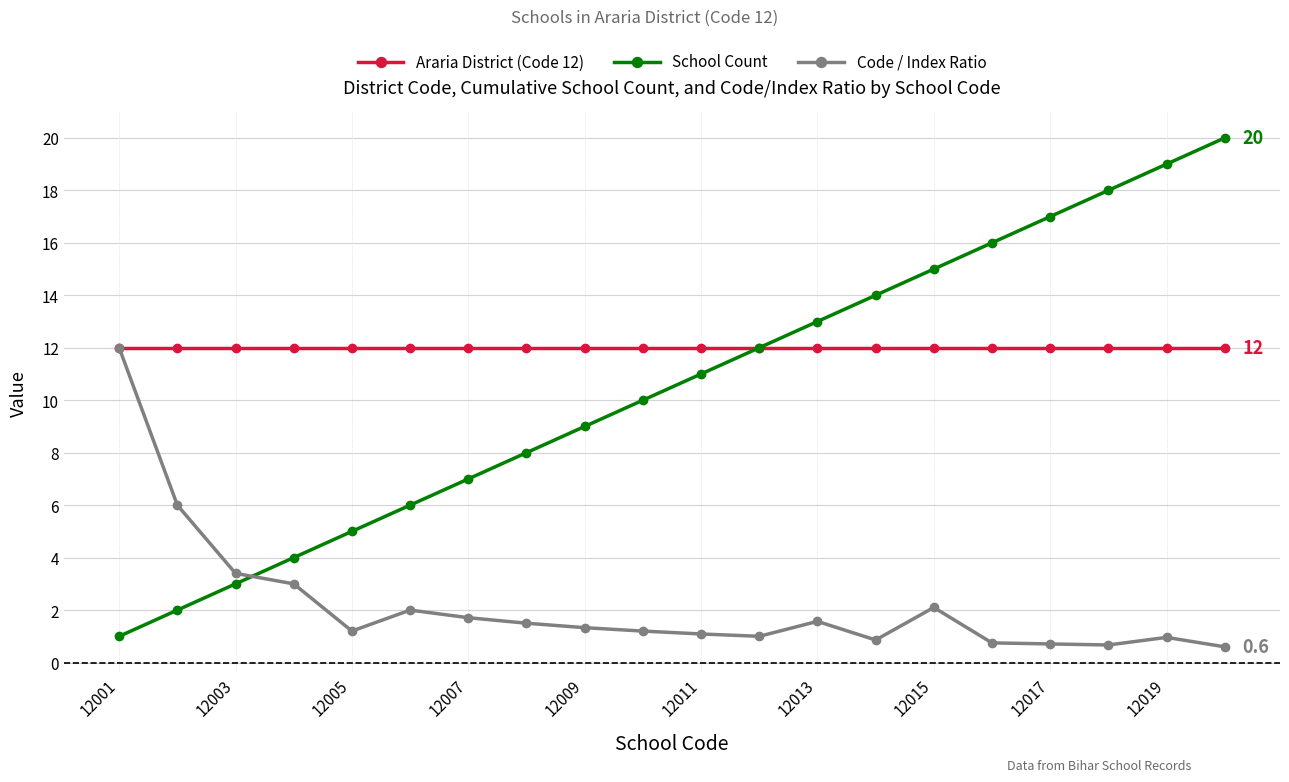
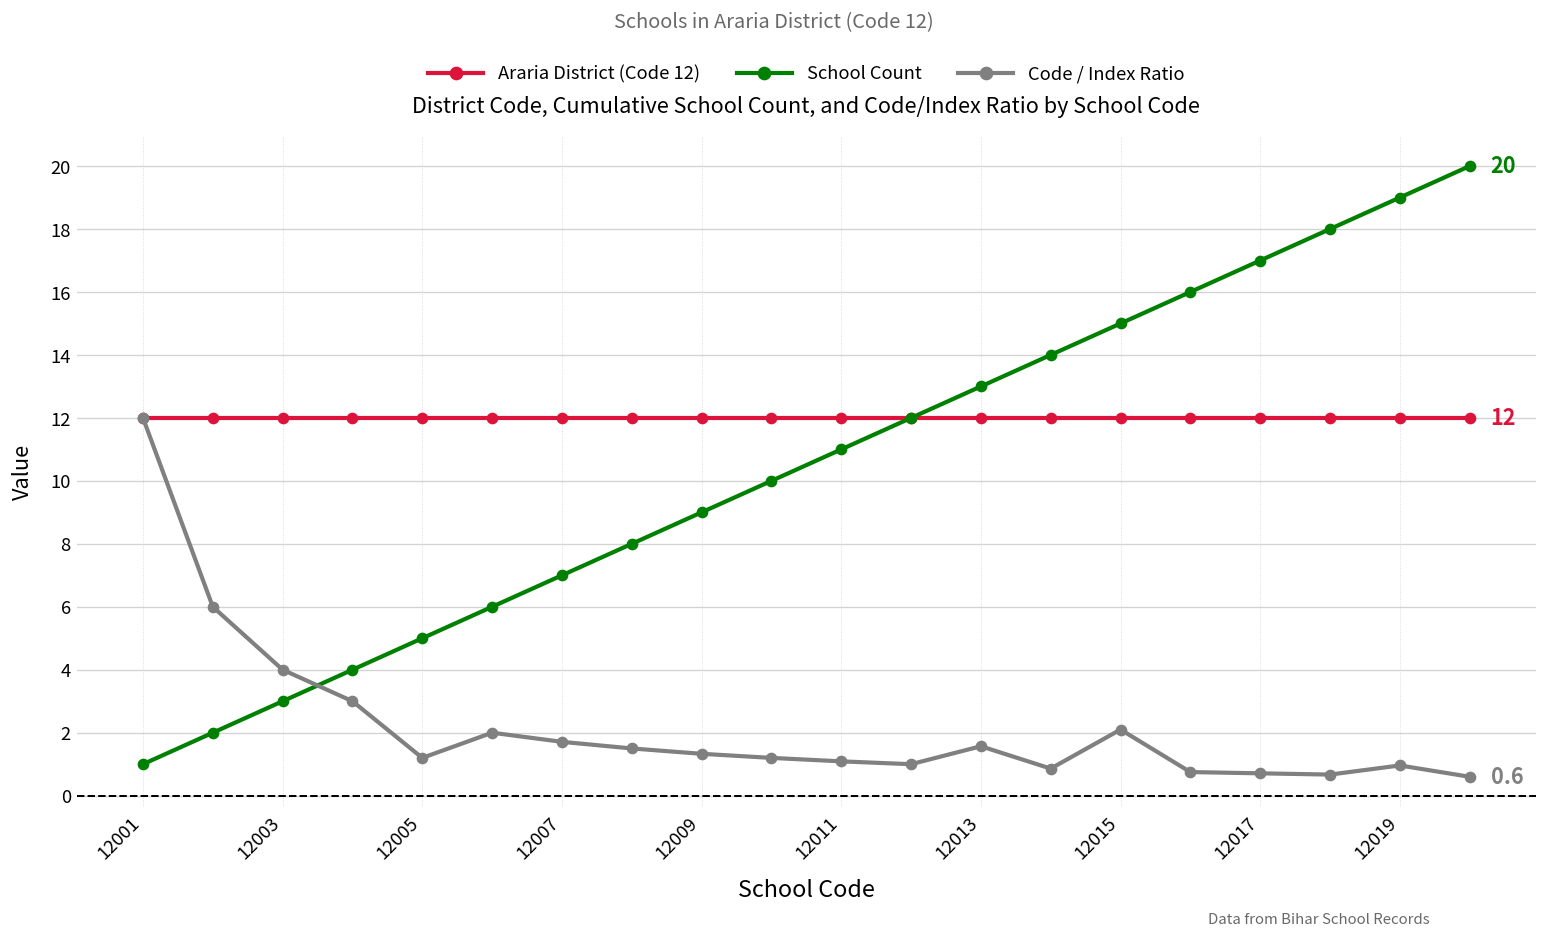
Code / Index Ratio, 12003: 3.4 -> 4.0
